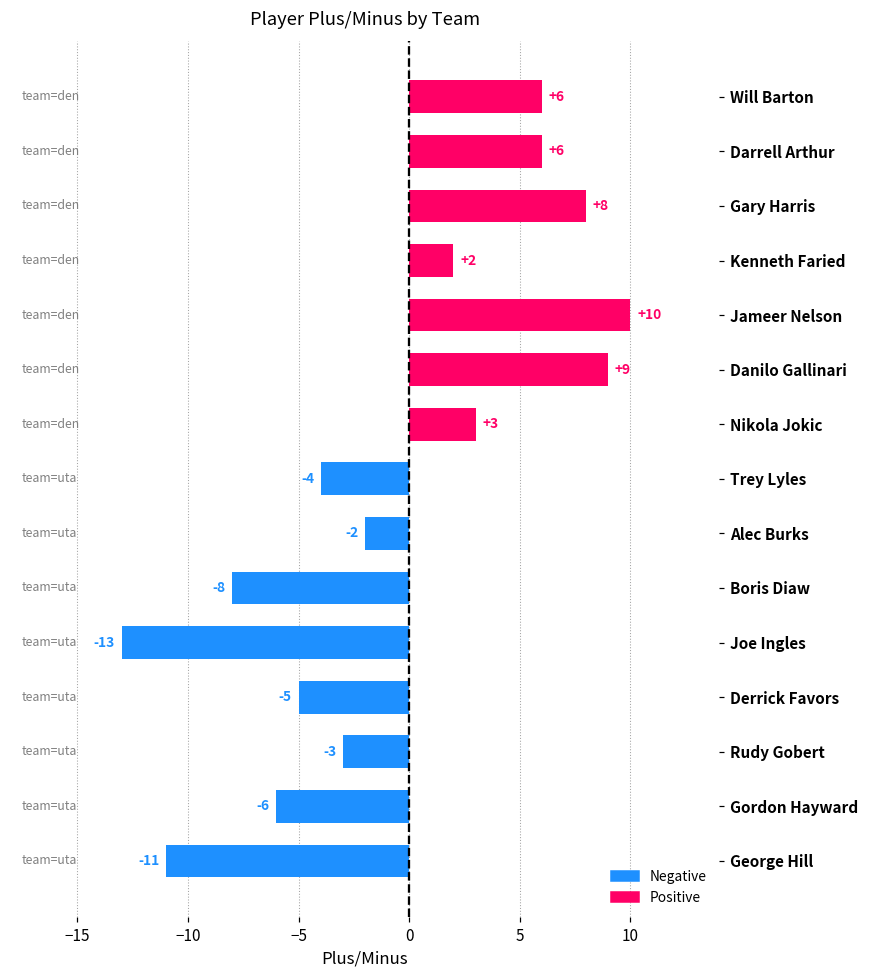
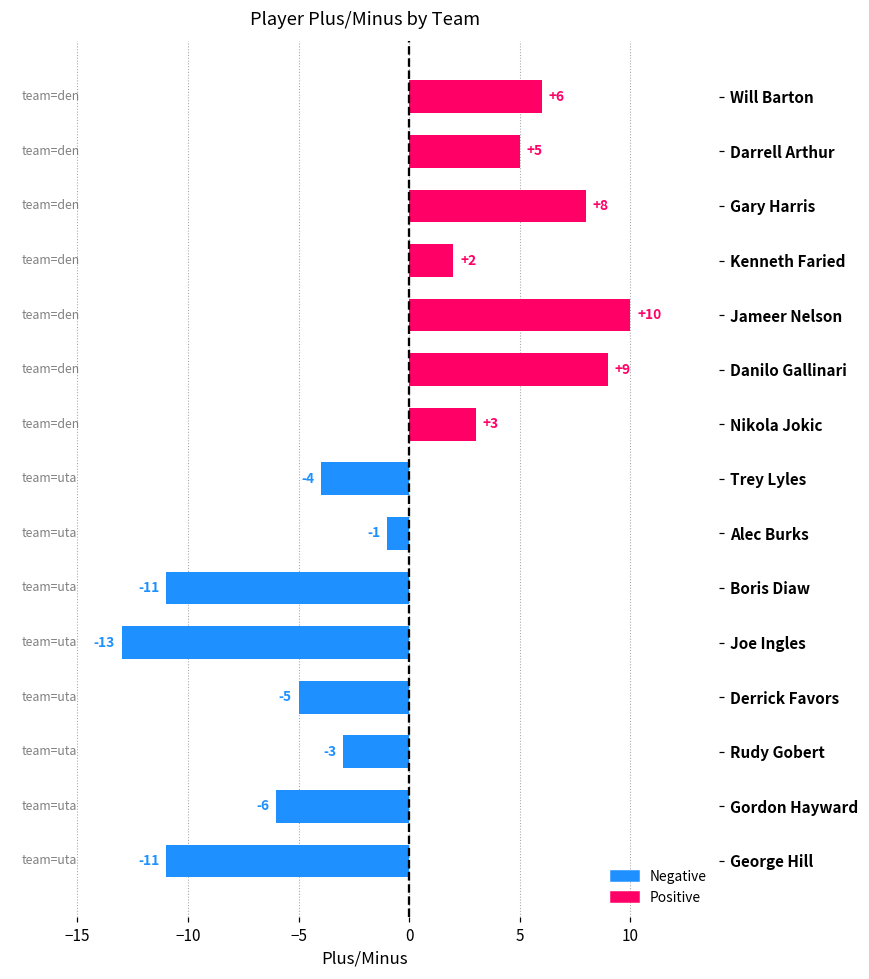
Darrell Arthur: +6 -> +5
Alec Burks: -2 -> -1
Boris Diaw: -8 -> -11
